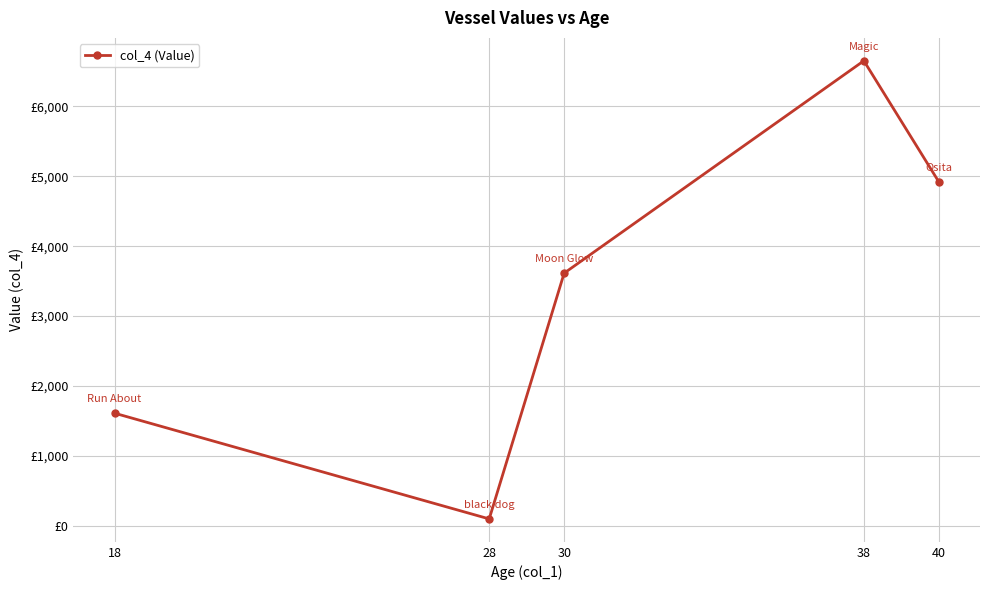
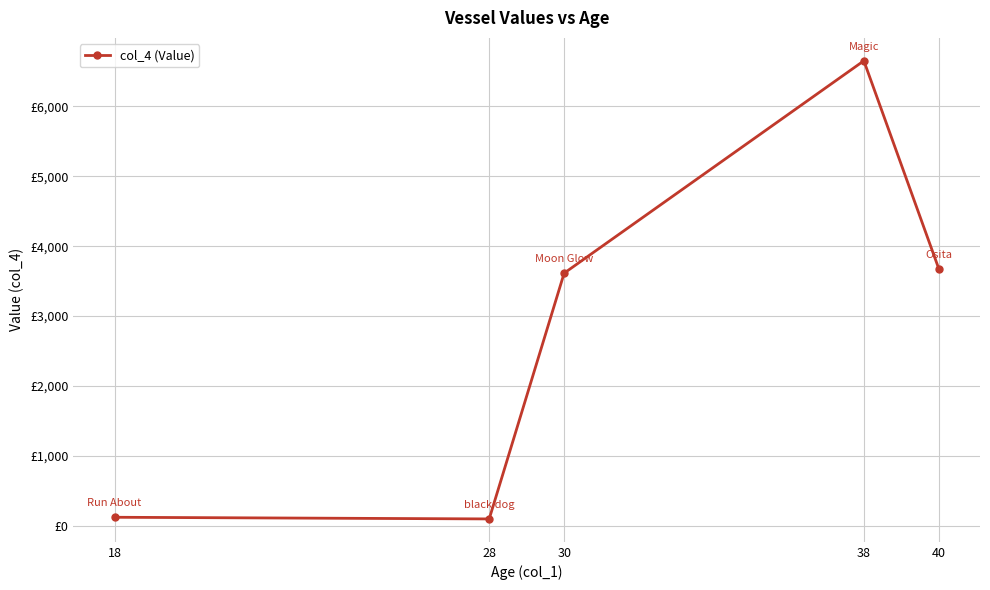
18: £1,600 -> £100
40: £4,900 -> £3,700
